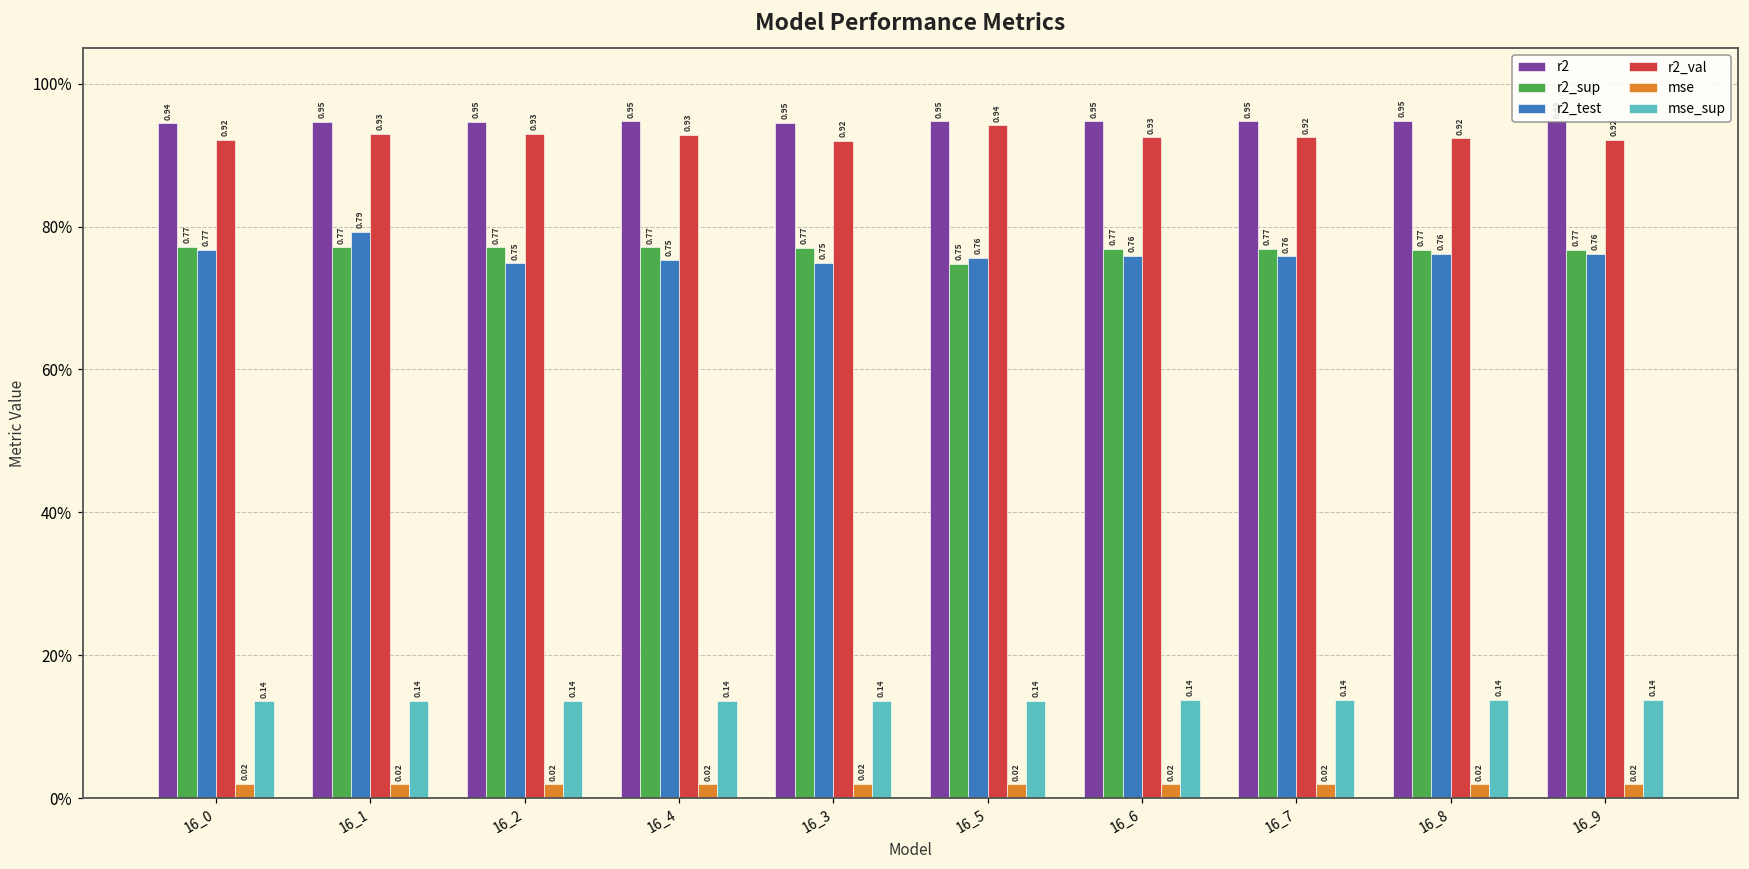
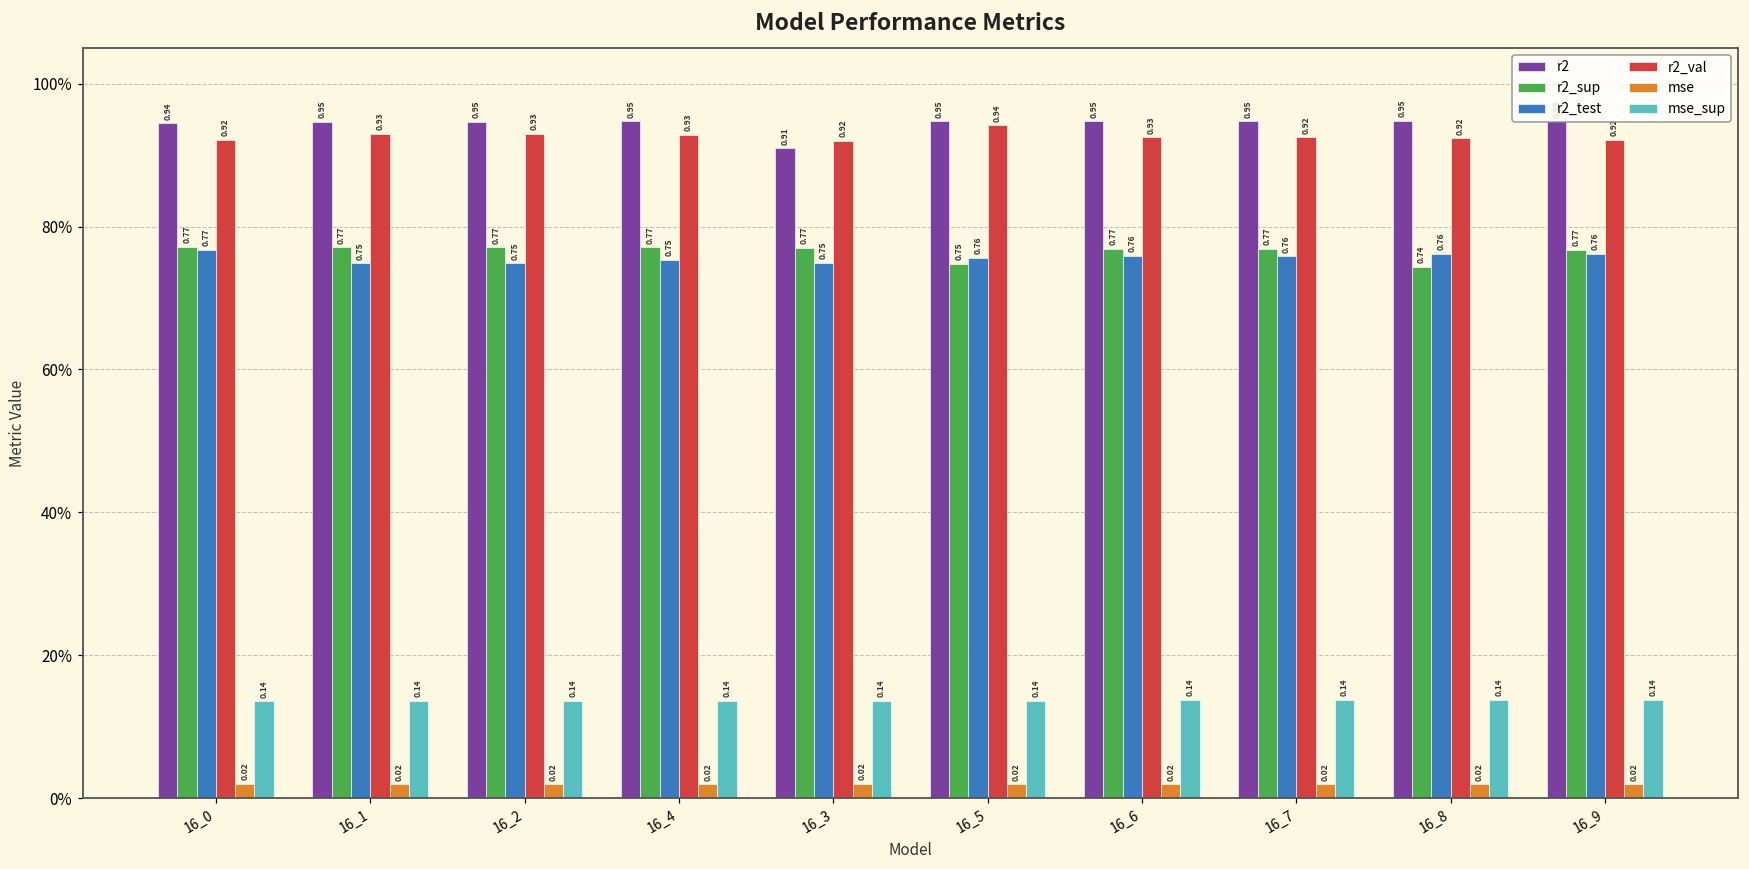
r2_test, 16_1: 0.79 -> 0.75
r2, 16_3: 0.95 -> 0.91
r2_sup, 16_8: 0.77 -> 0.74
